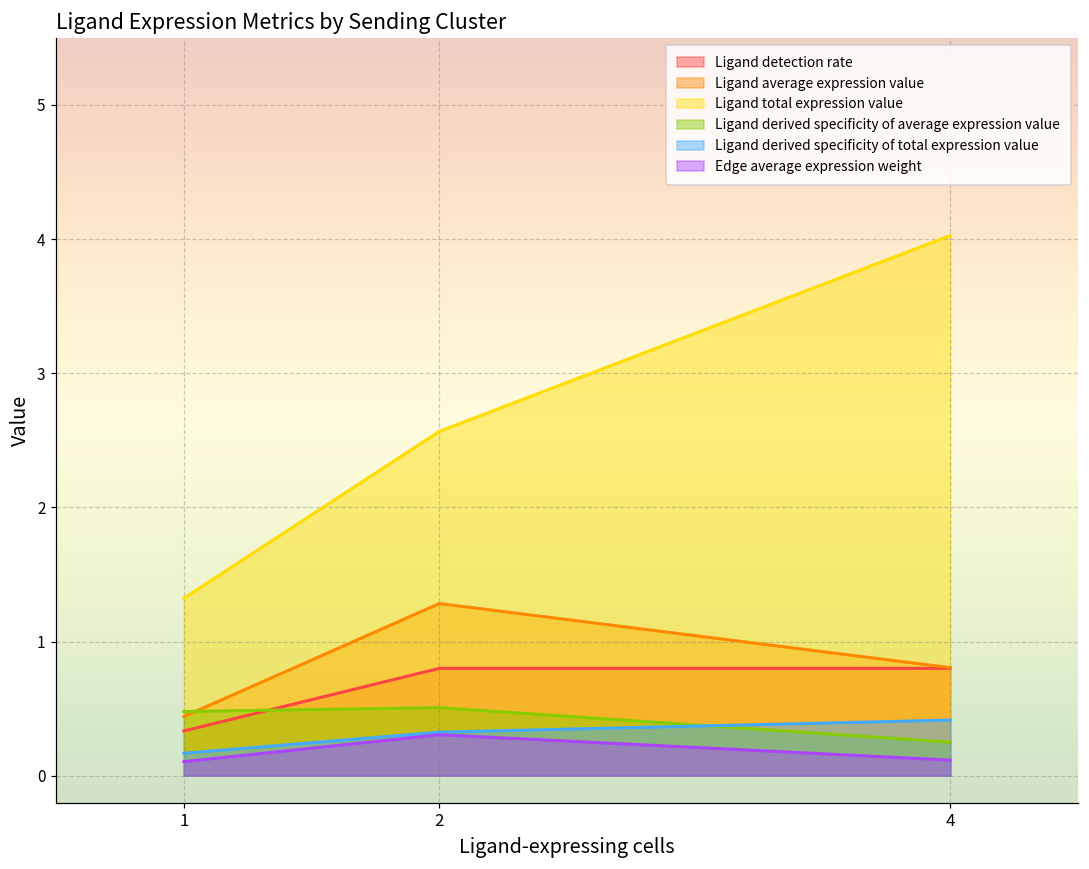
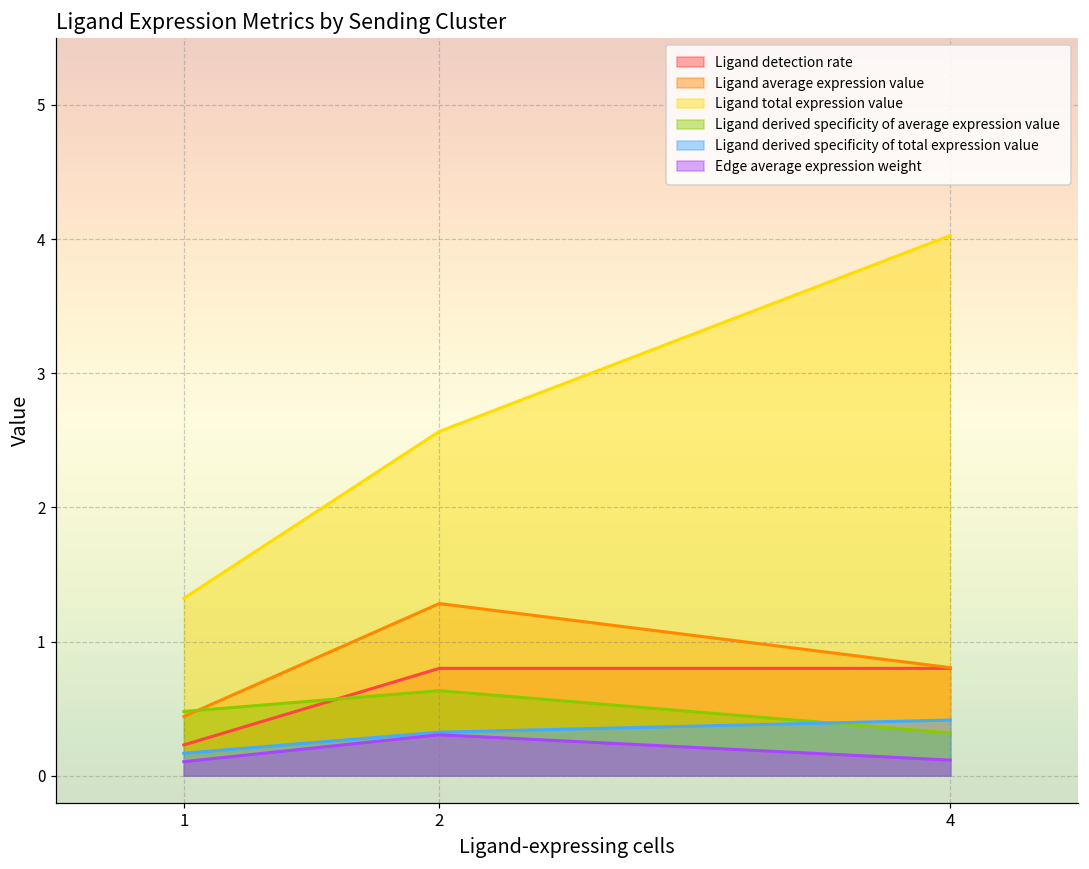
Ligand detection rate, 1: 0.33 -> 0.23
Ligand derived specificity of average expression value, 2: 0.51 -> 0.63
Ligand derived specificity of average expression value, 4: 0.25 -> 0.32
